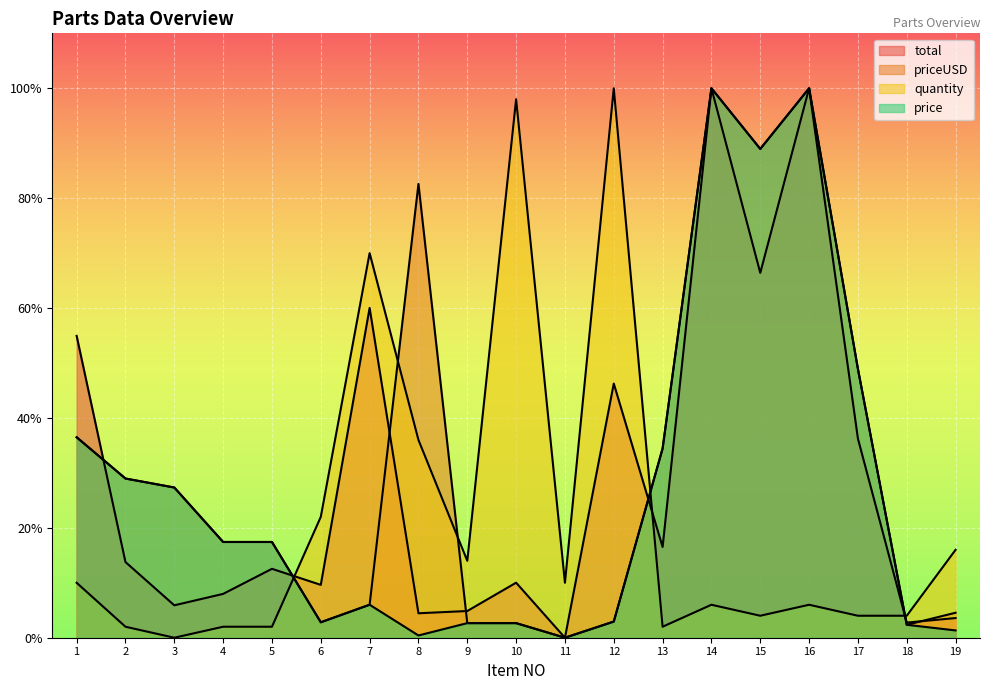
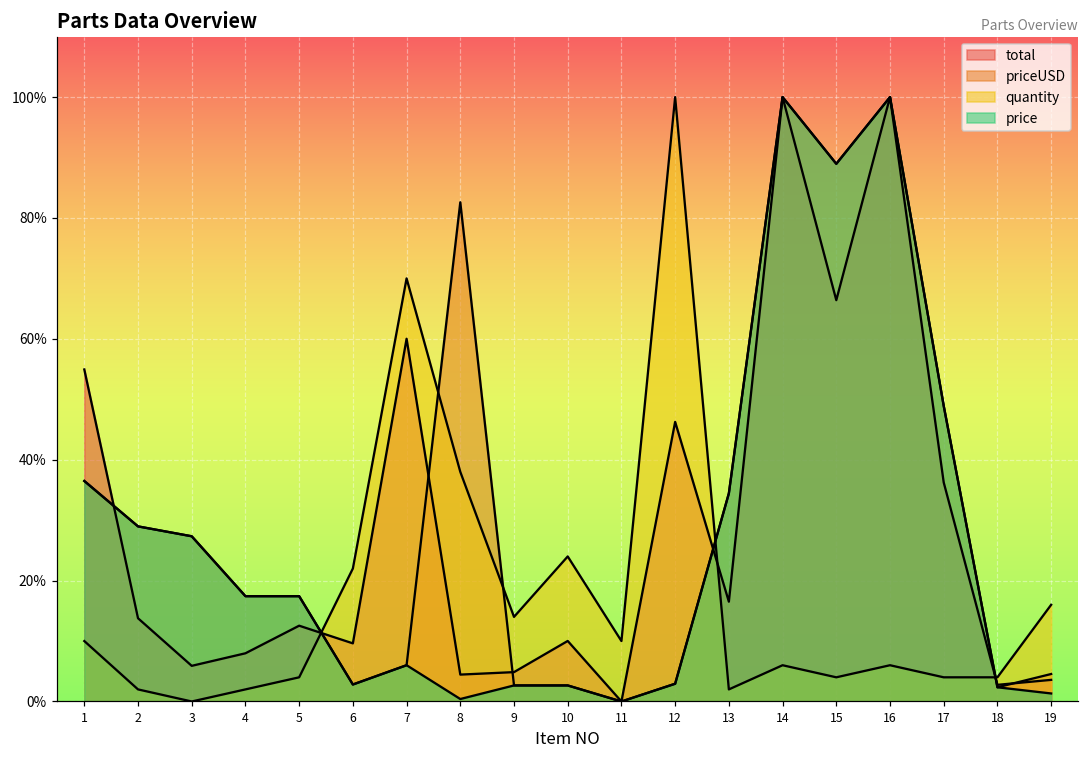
quantity, 5: 2% -> 4%
quantity, 8: 36% -> 38%
quantity, 10: 98% -> 24%
